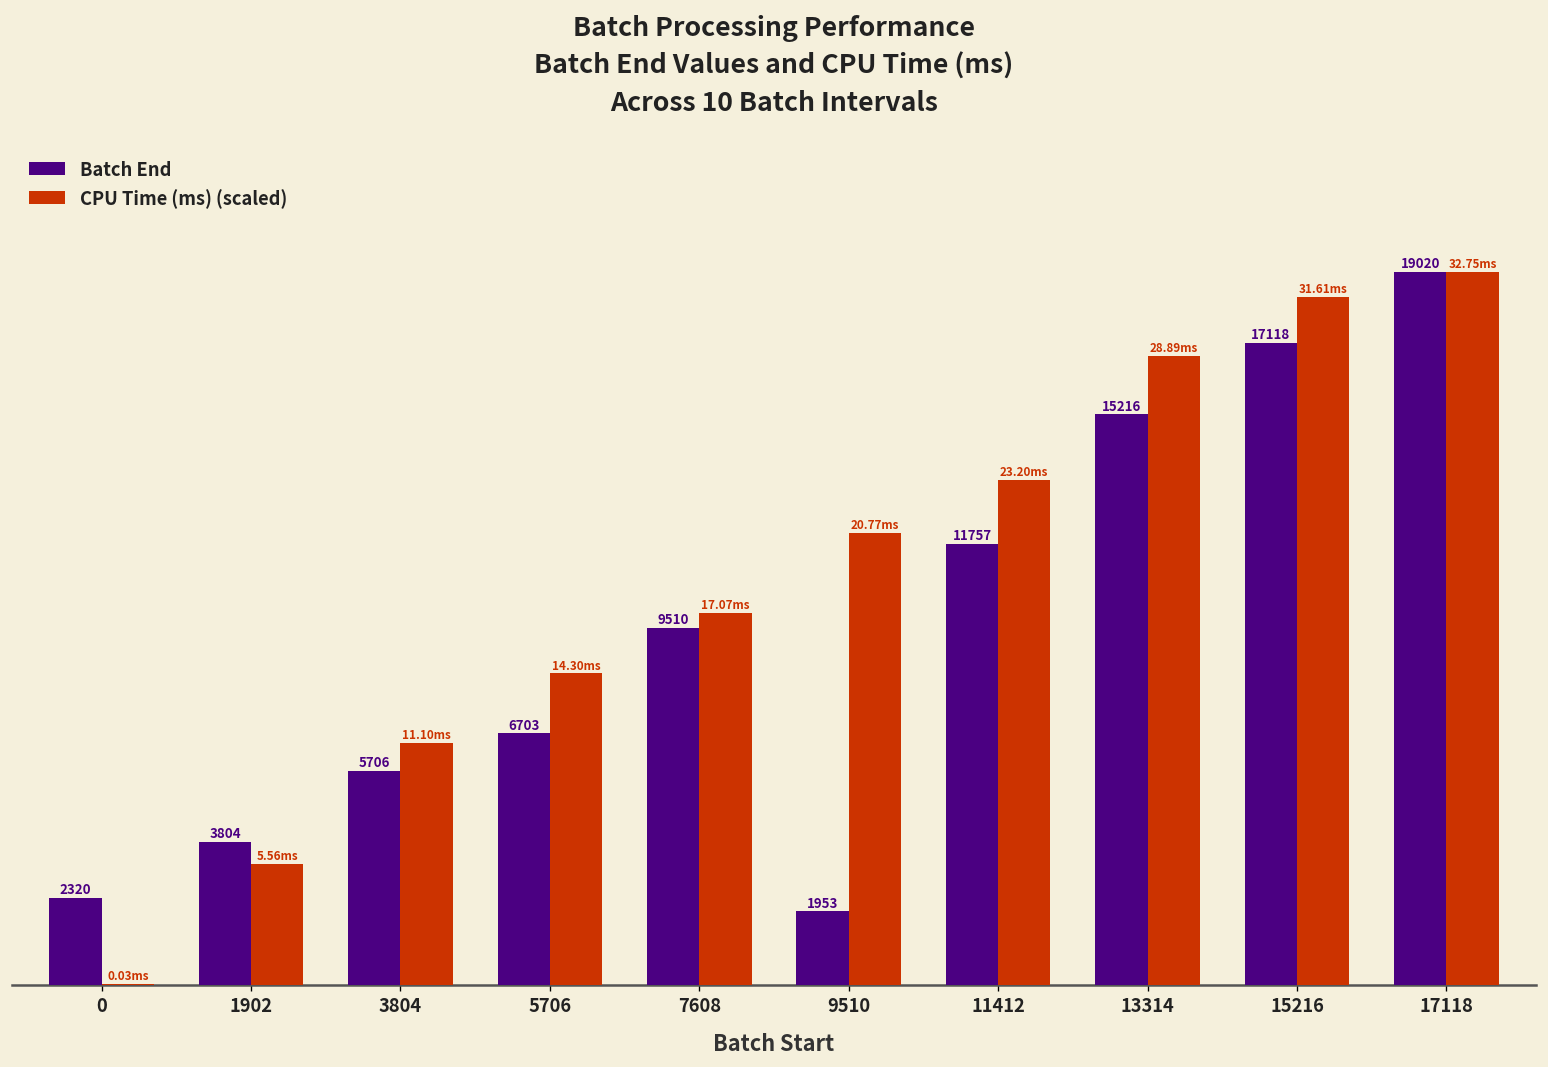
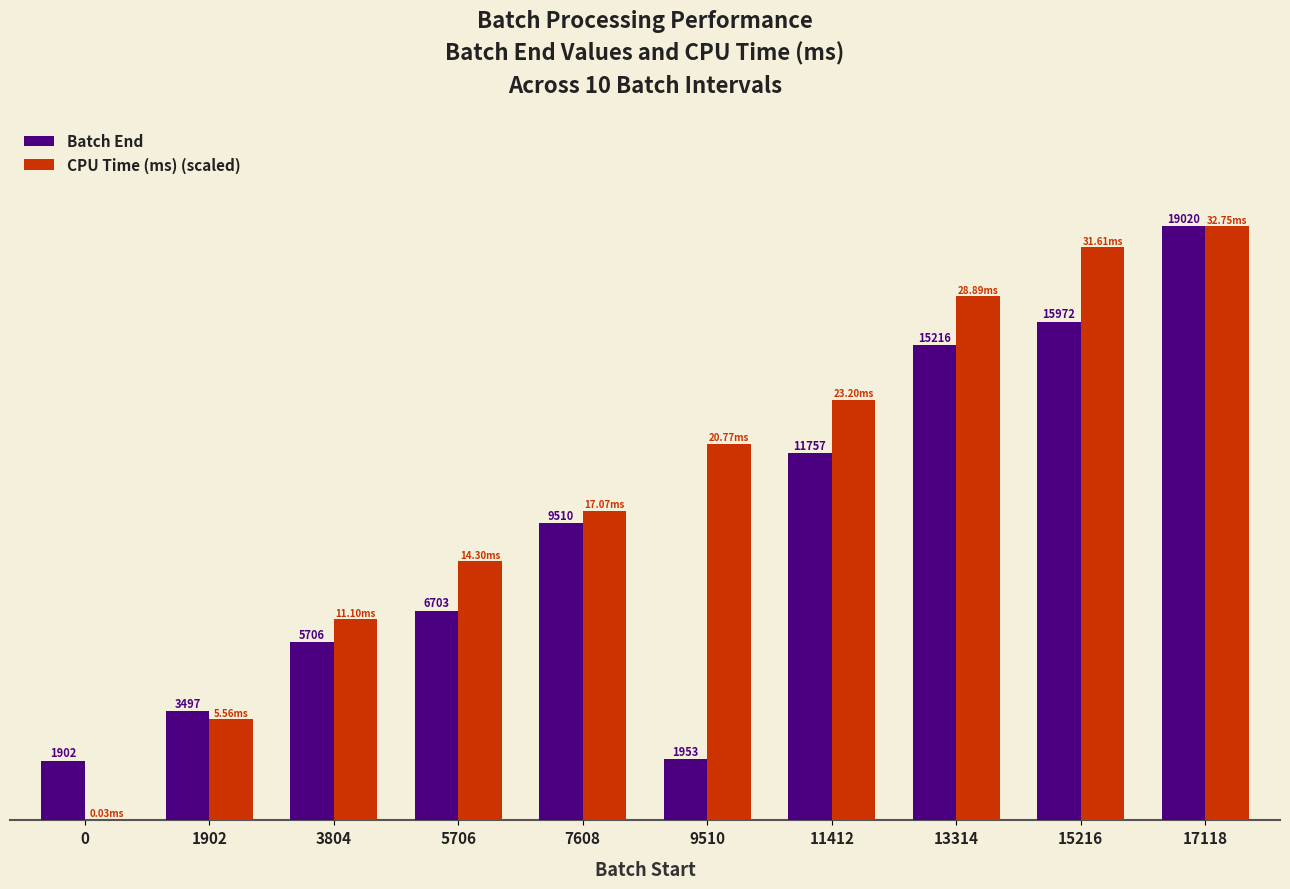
Batch End, 0: 2320 -> 1902
Batch End, 1902: 3804 -> 3497
Batch End, 15216: 17118 -> 15972
